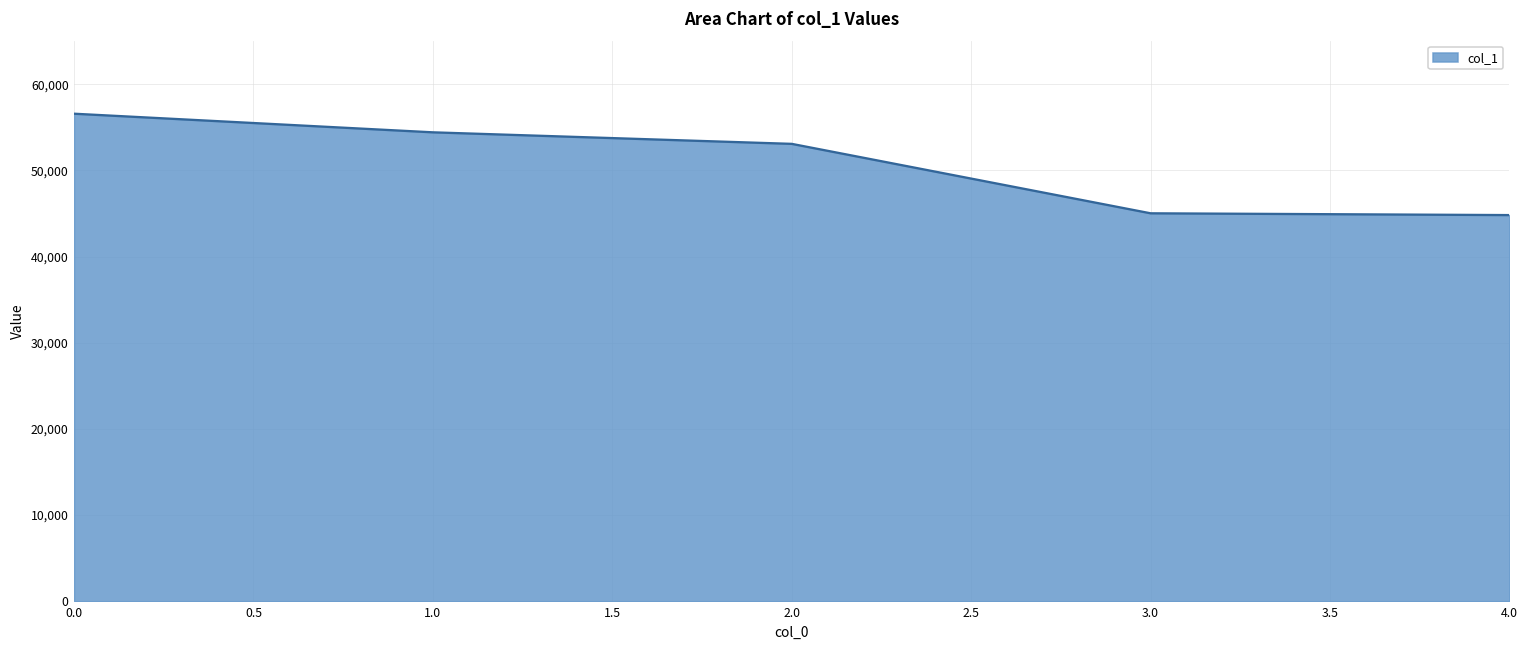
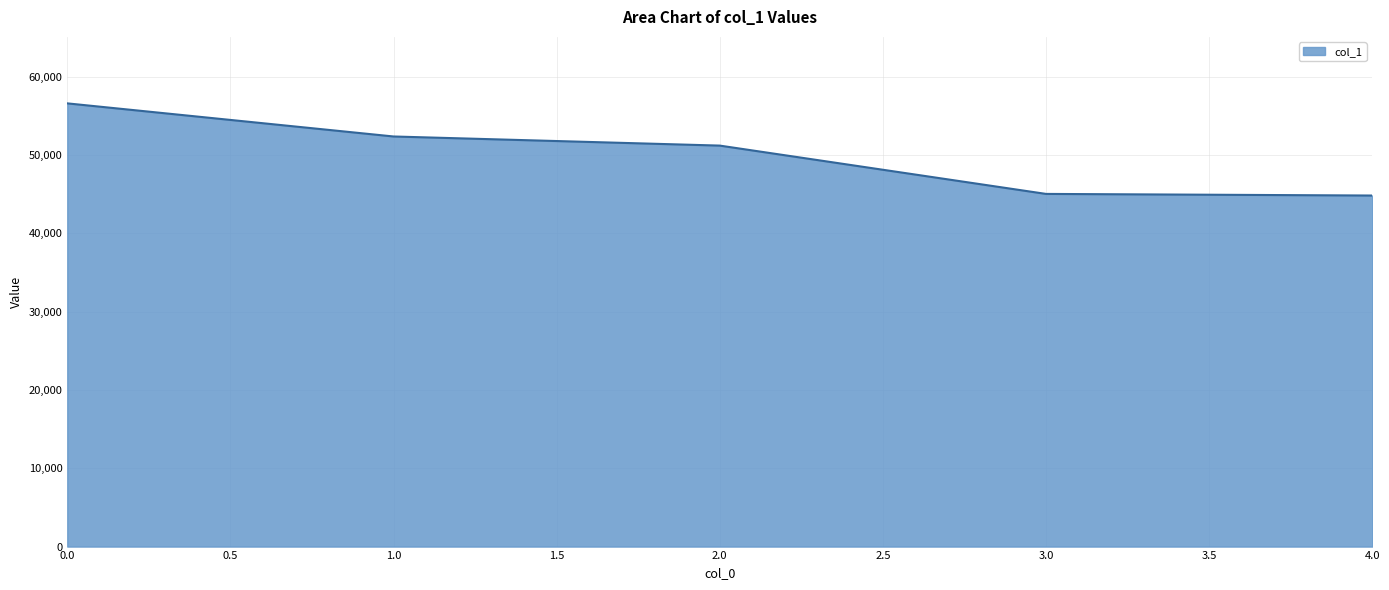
1.0: 54,000 -> 52,000
2.0: 53,000 -> 51,000
